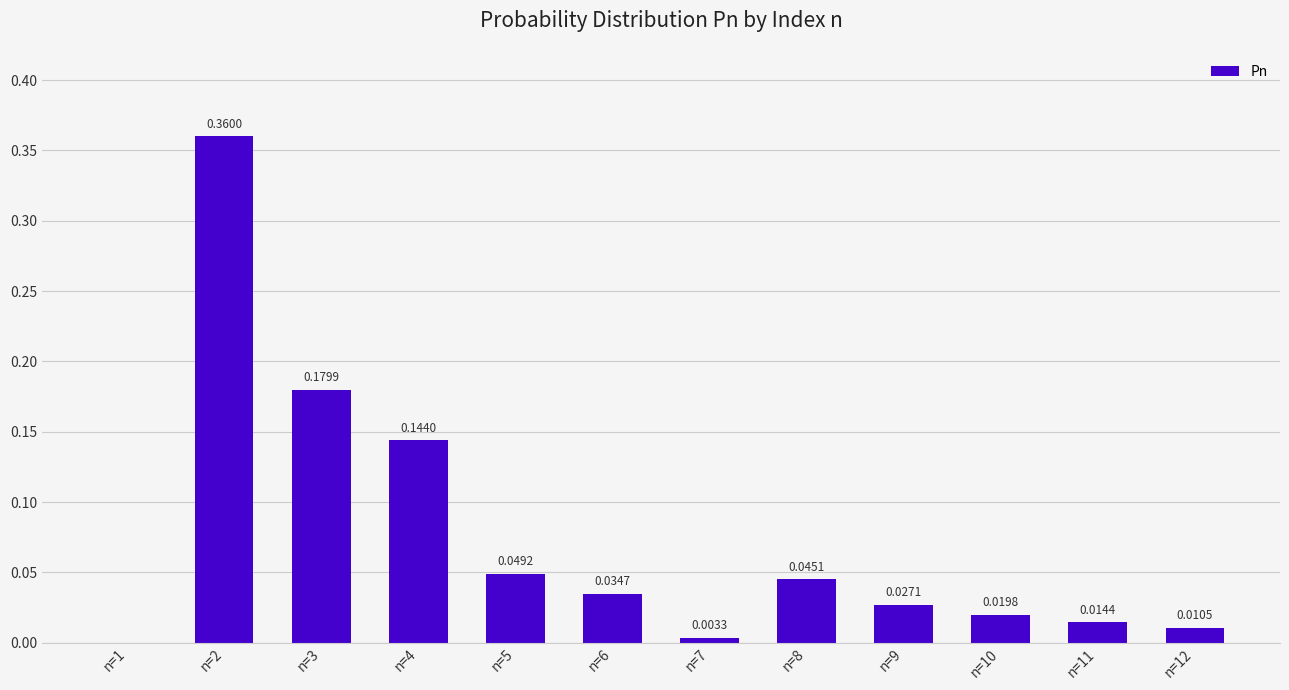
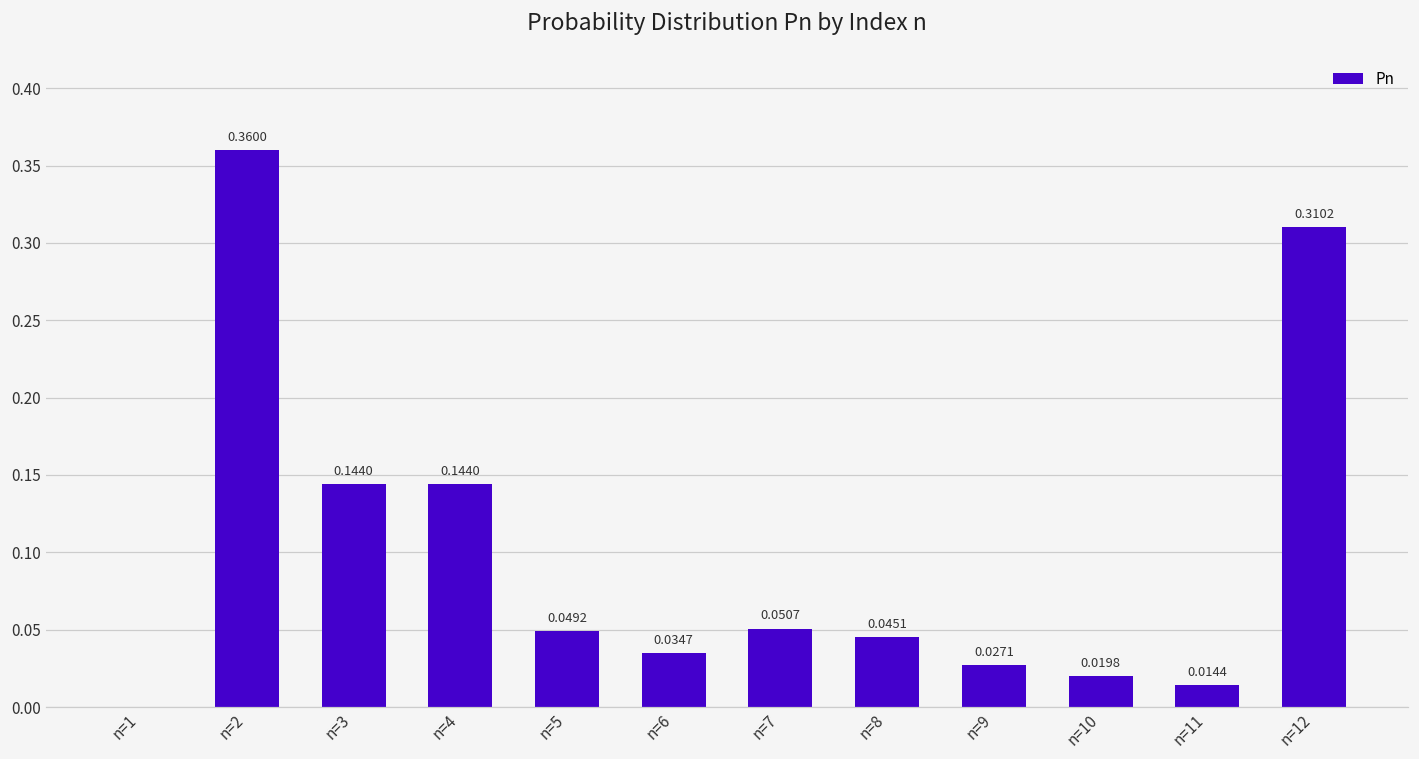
n=3: 0.1799 -> 0.1440
n=7: 0.0033 -> 0.0507
n=12: 0.0105 -> 0.3102
